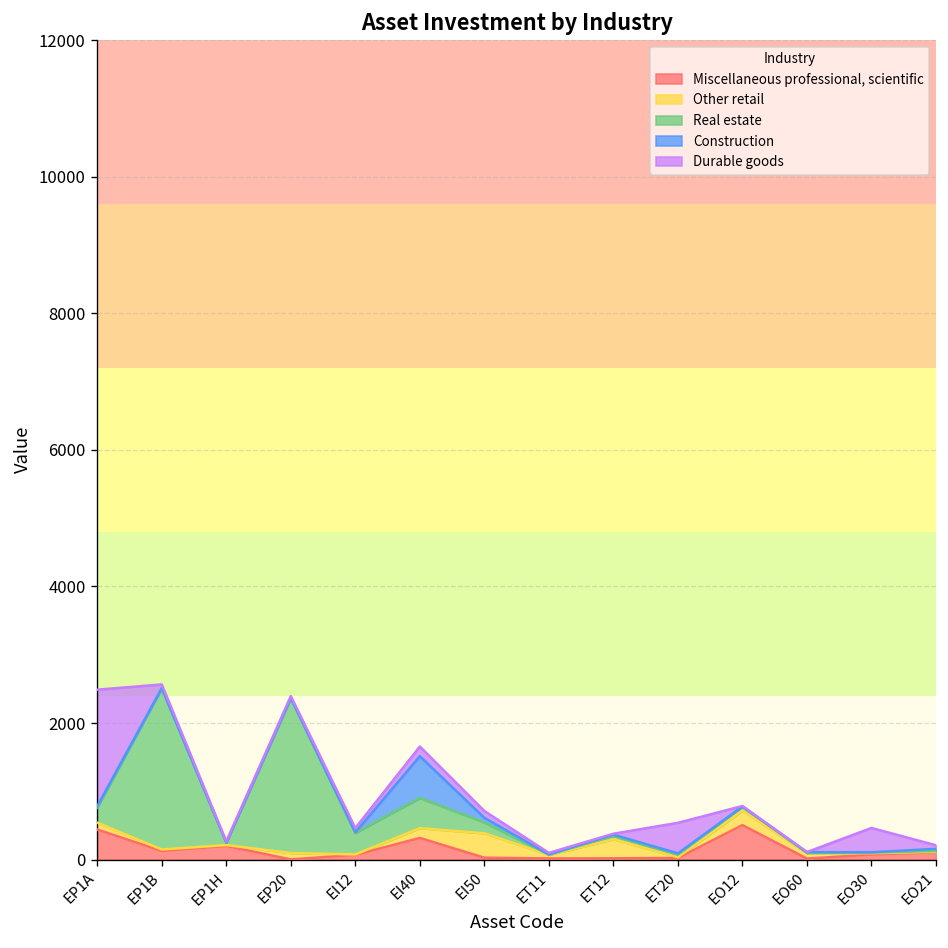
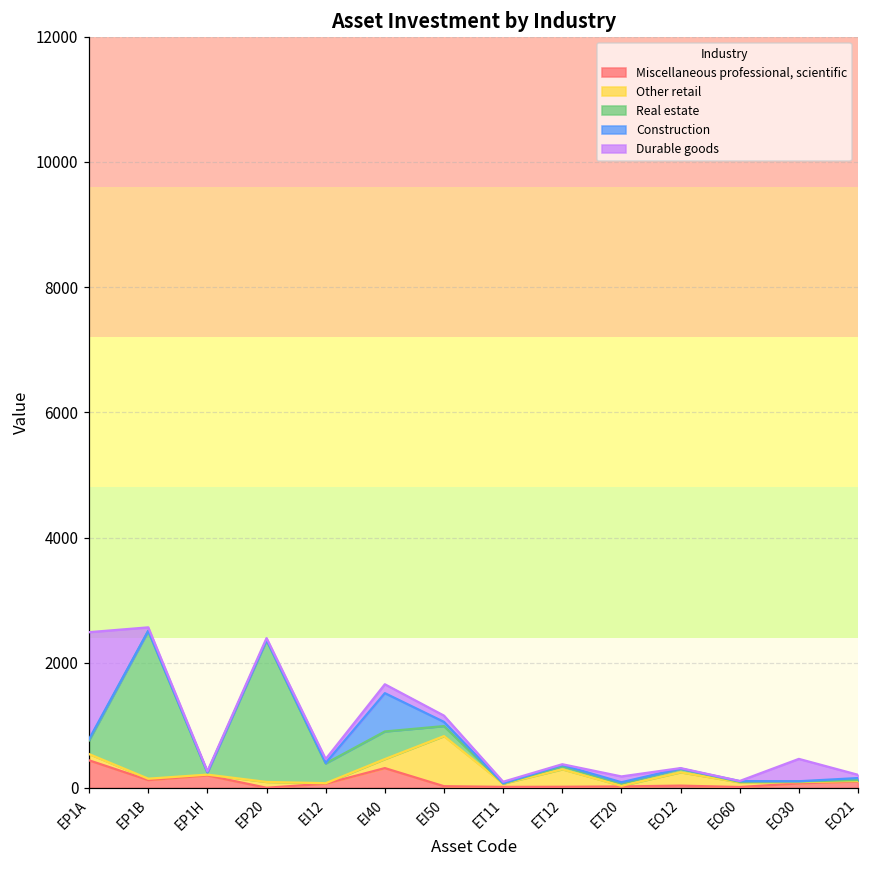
Other retail, EI50: 400 -> 800
Durable goods, ET20: 400 -> 100
Miscellaneous professional, scientific, EO12: 500 -> 0
